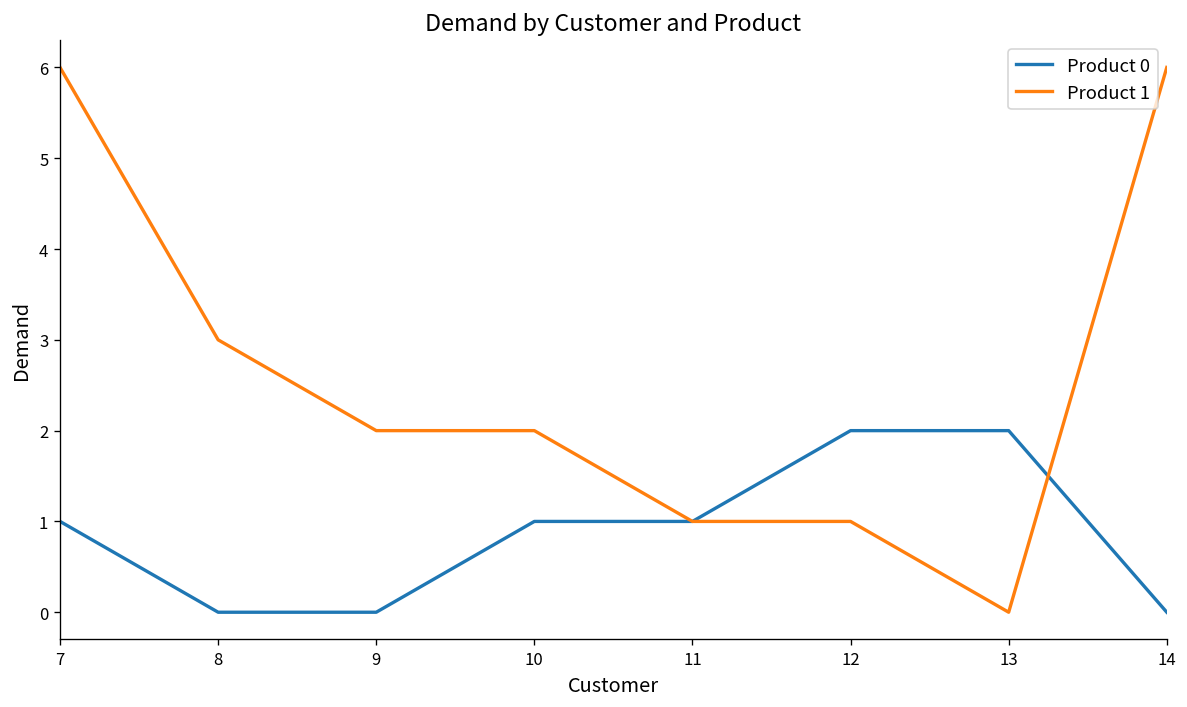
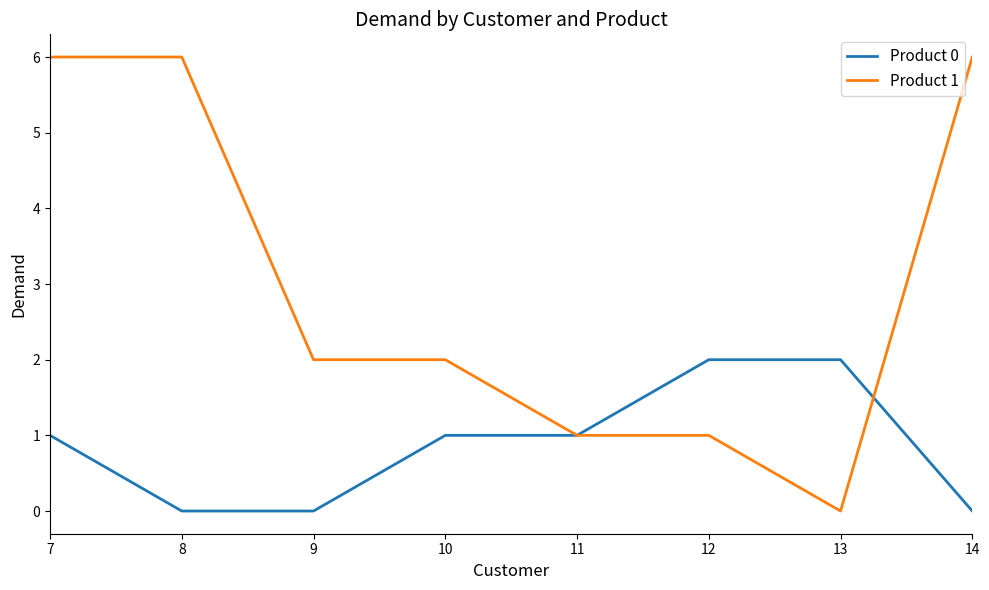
Product 1, 8: 3 -> 6
